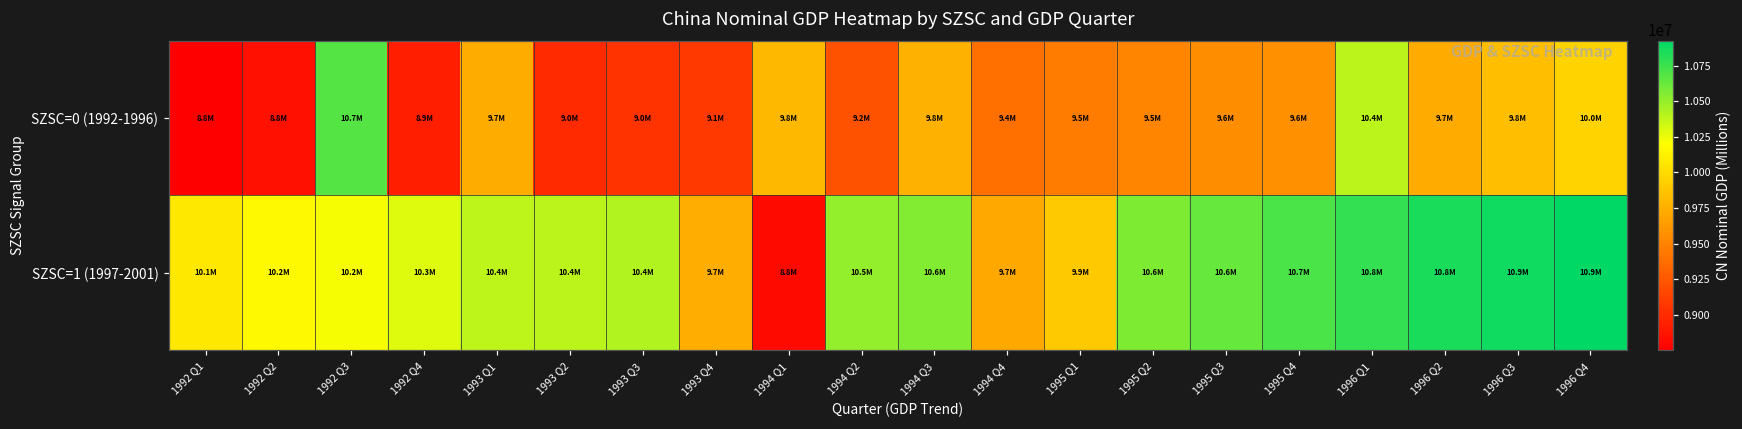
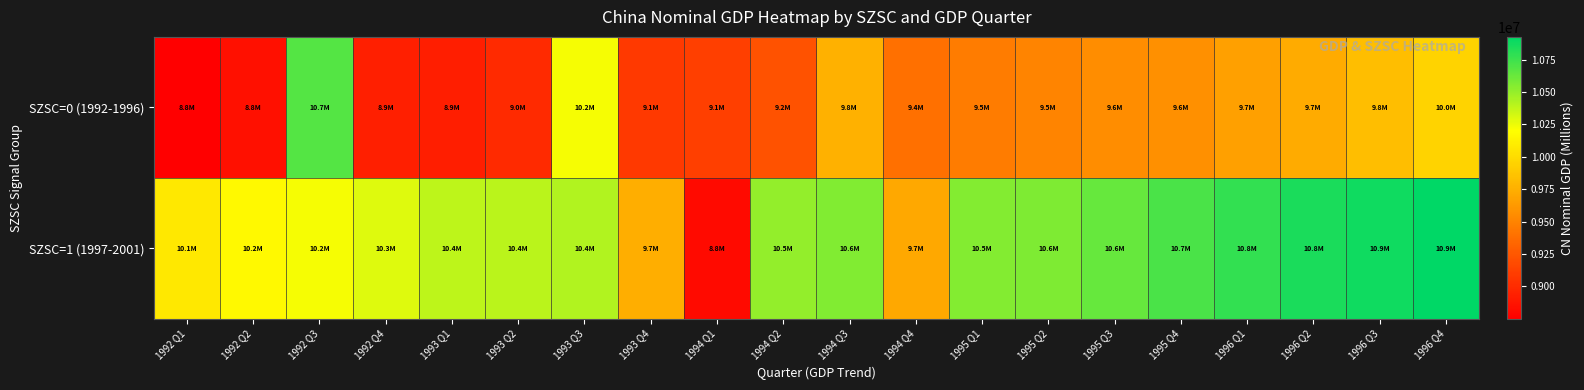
SZSC=0 (1992-1996), 1993 Q1: 9.7M -> 8.9M
SZSC=0 (1992-1996), 1993 Q3: 9.0M -> 10.2M
SZSC=0 (1992-1996), 1994 Q1: 9.8M -> 9.1M
SZSC=0 (1992-1996), 1996 Q1: 10.4M -> 9.7M
SZSC=1 (1997-2001), 1995 Q1: 9.9M -> 10.5M
